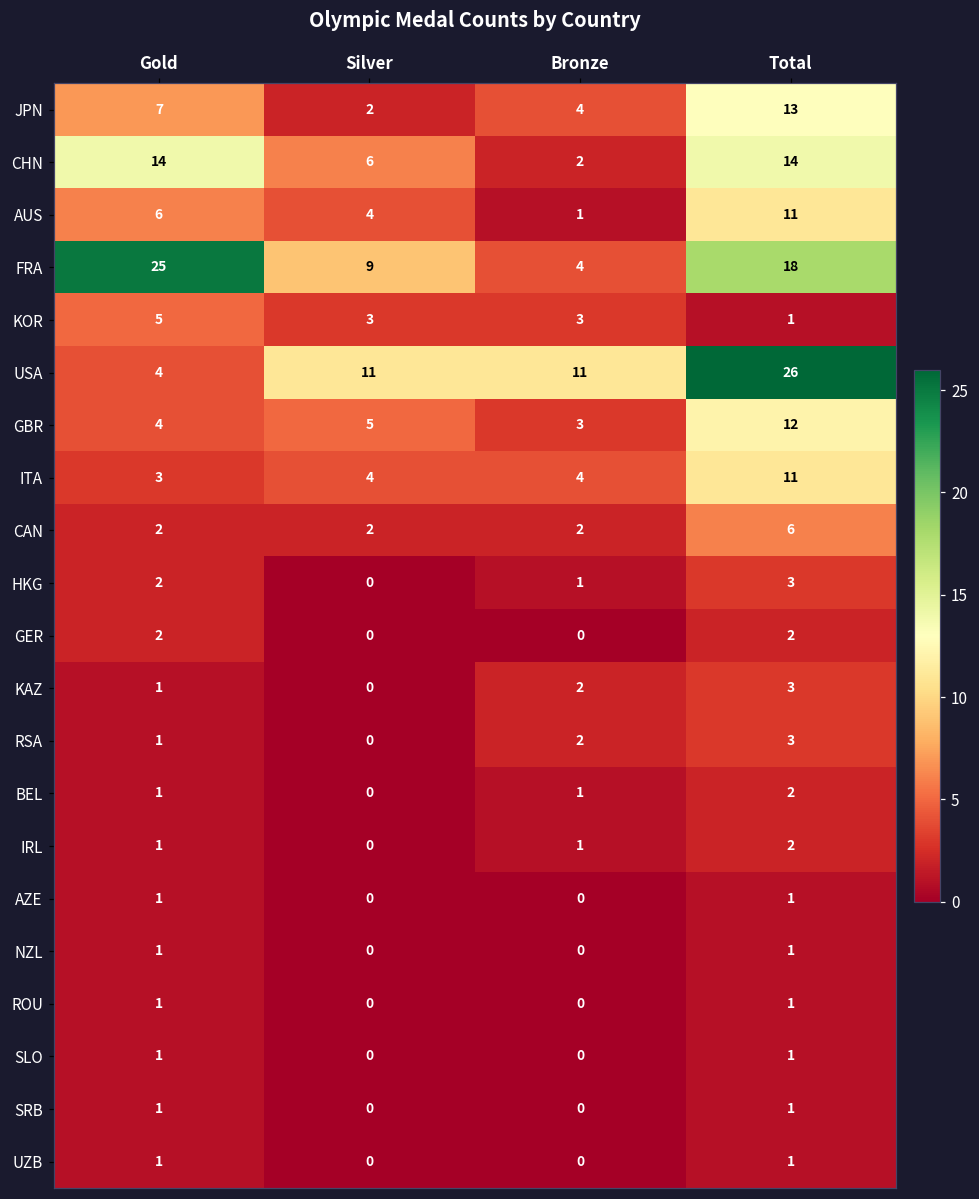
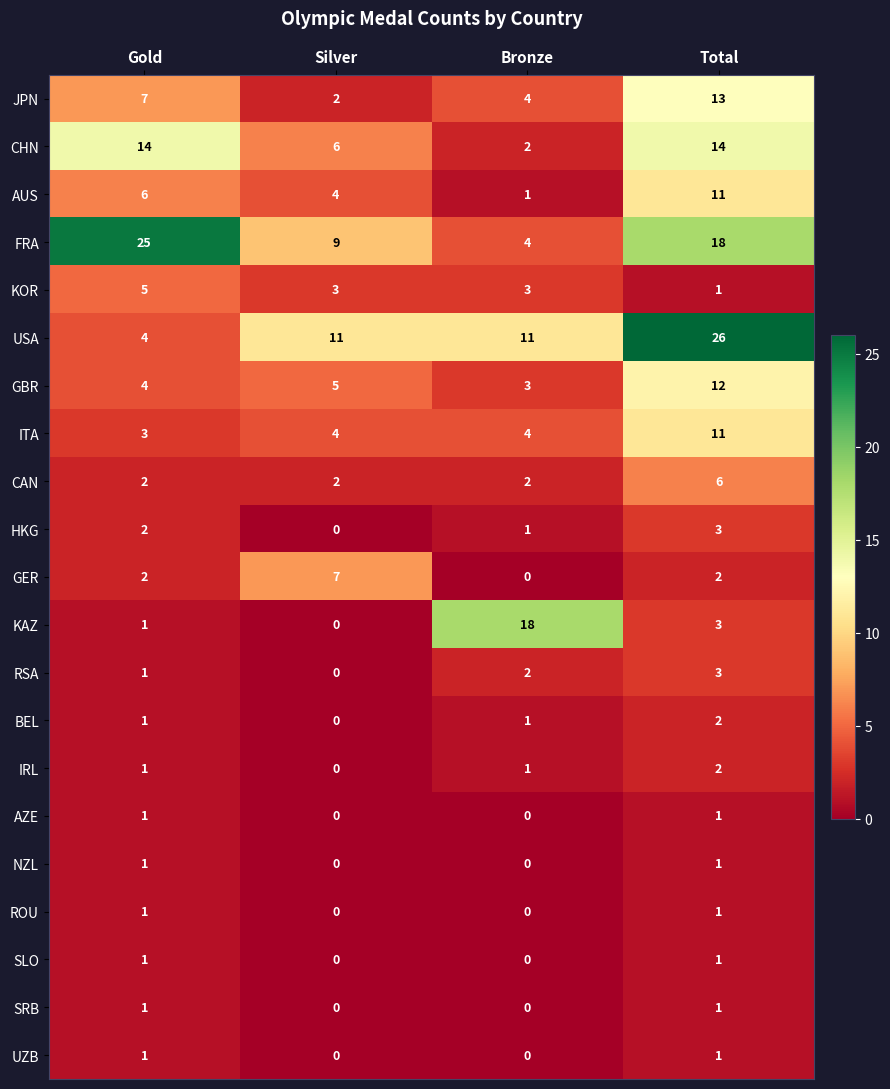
GER, Silver: 0 -> 7
KAZ, Bronze: 2 -> 18
